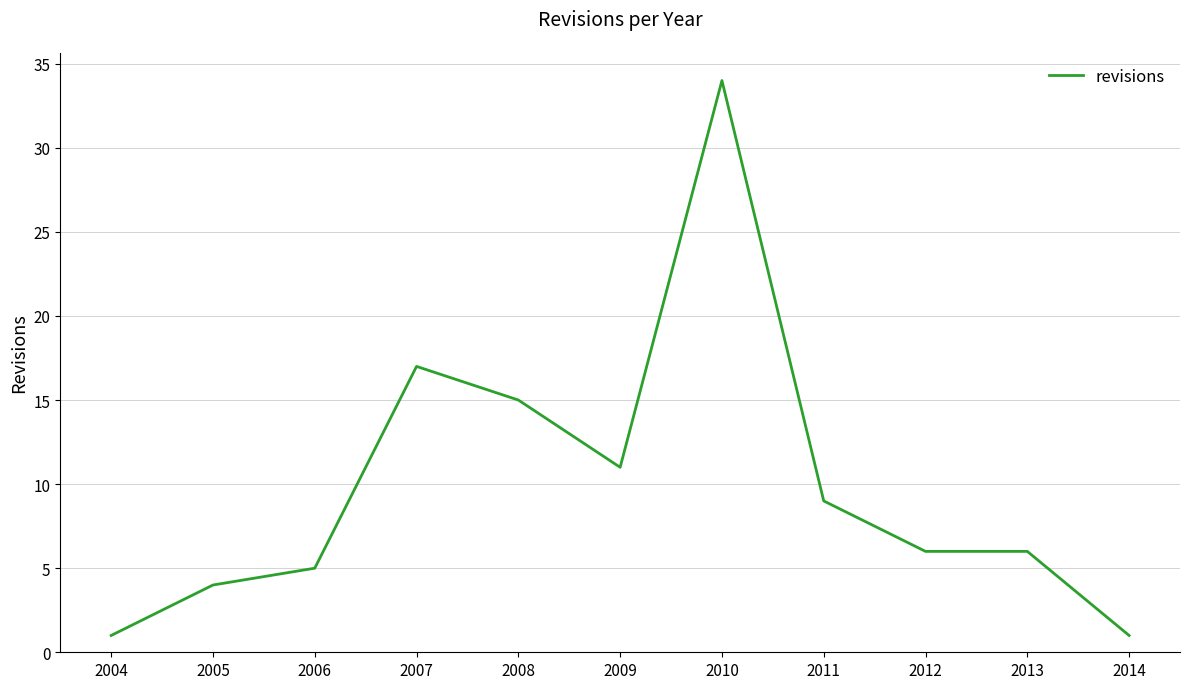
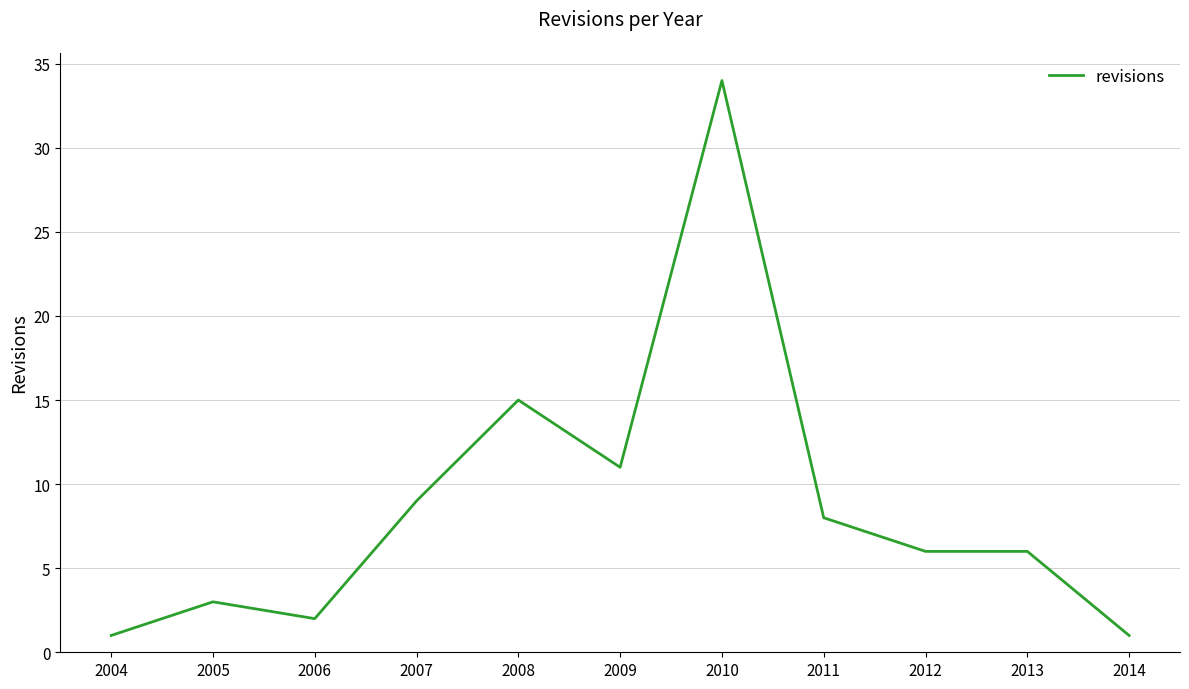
2005: 4 -> 3
2006: 5 -> 2
2007: 17 -> 9
2011: 9 -> 8
